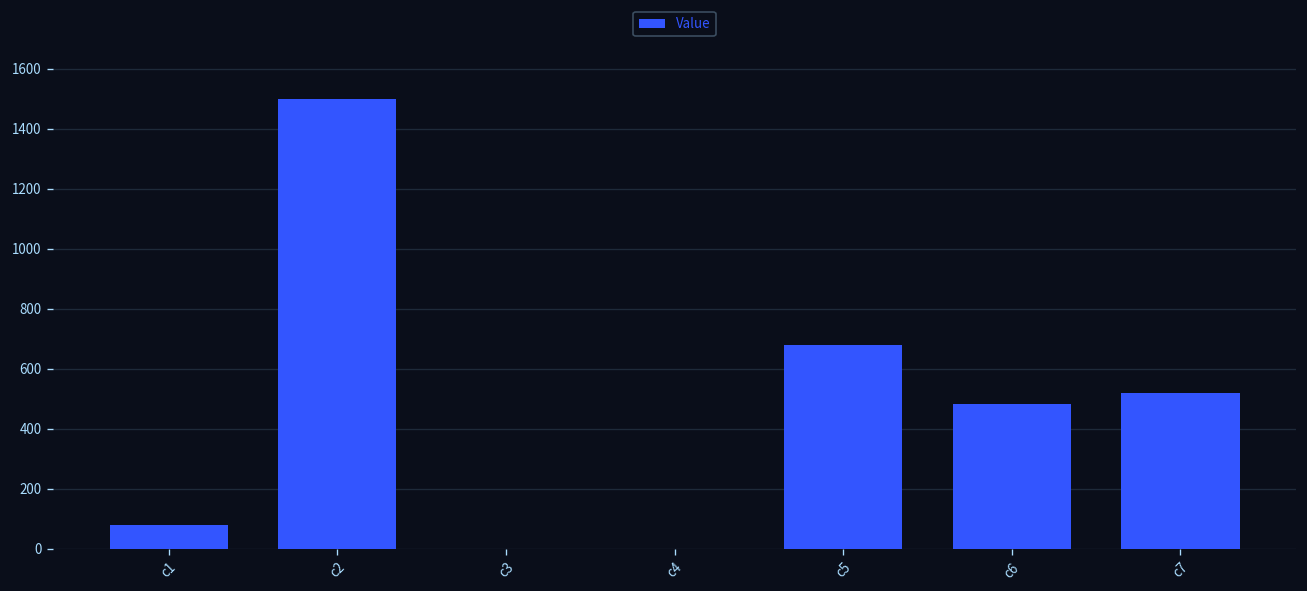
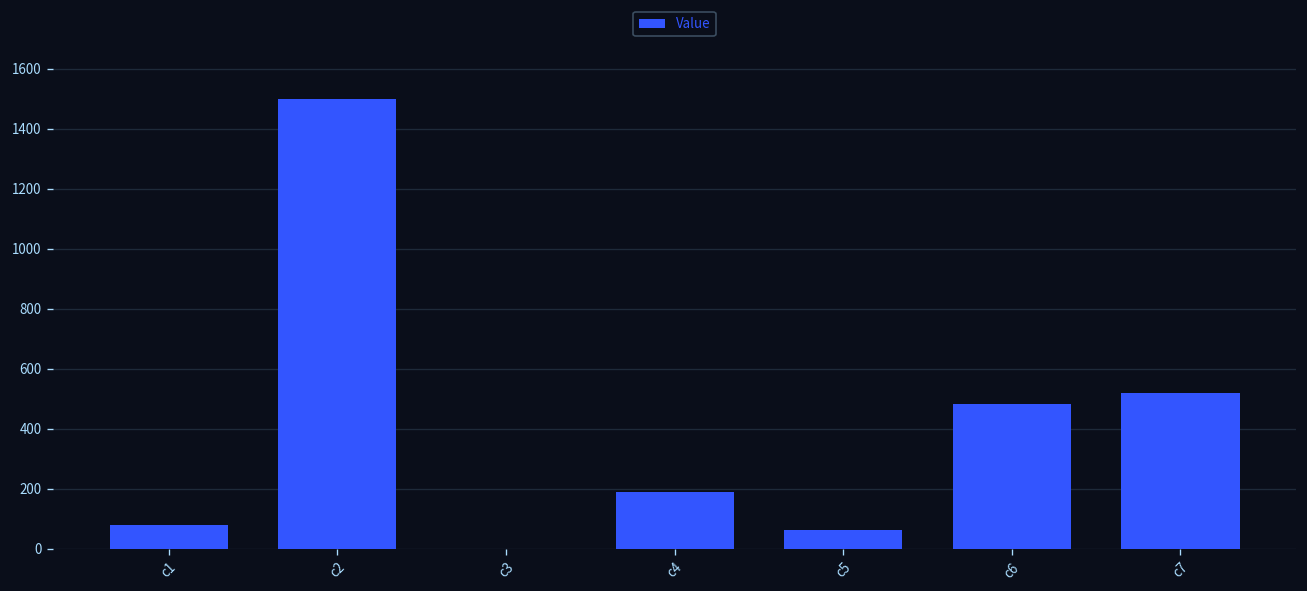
c4: 0 -> 190
c5: 680 -> 60
